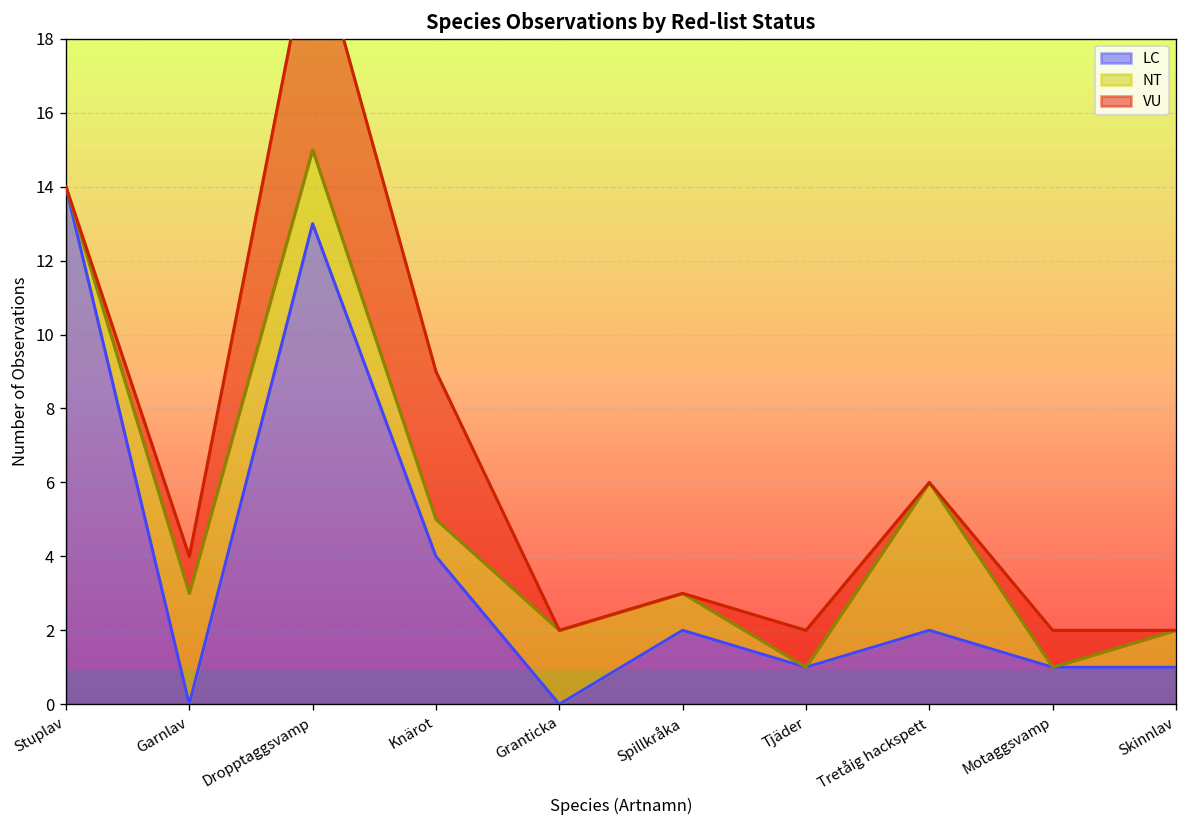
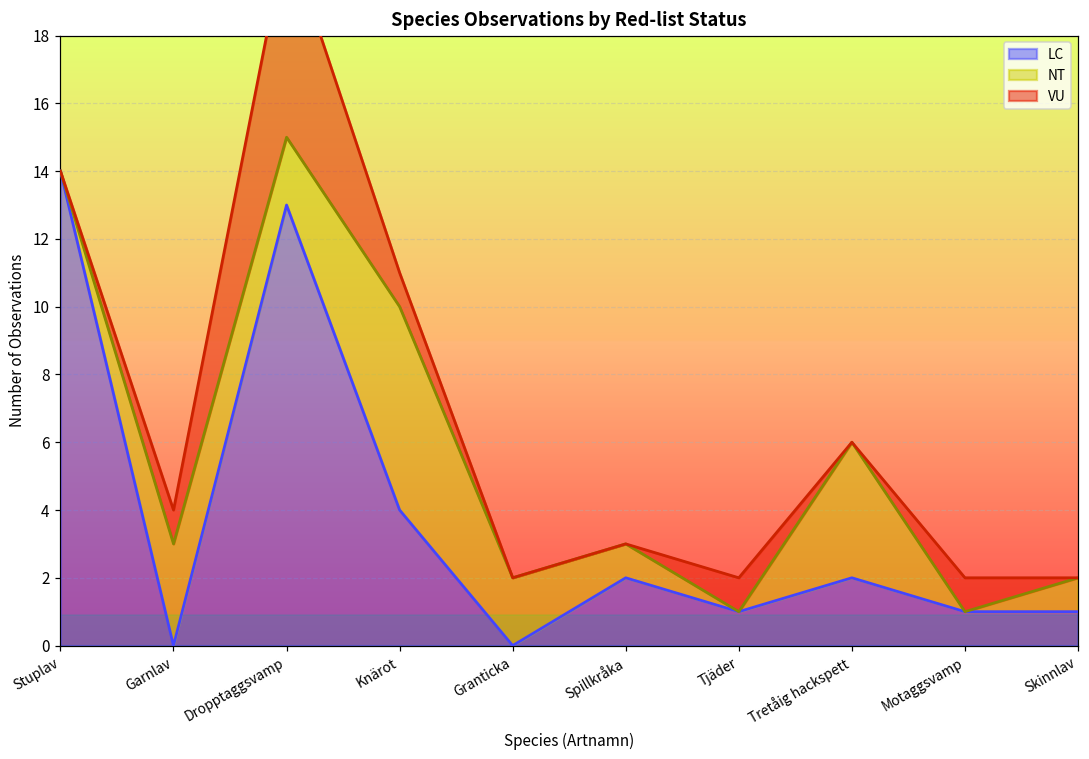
NT, Knärot: 1 -> 6
VU, Knärot: 4 -> 1
